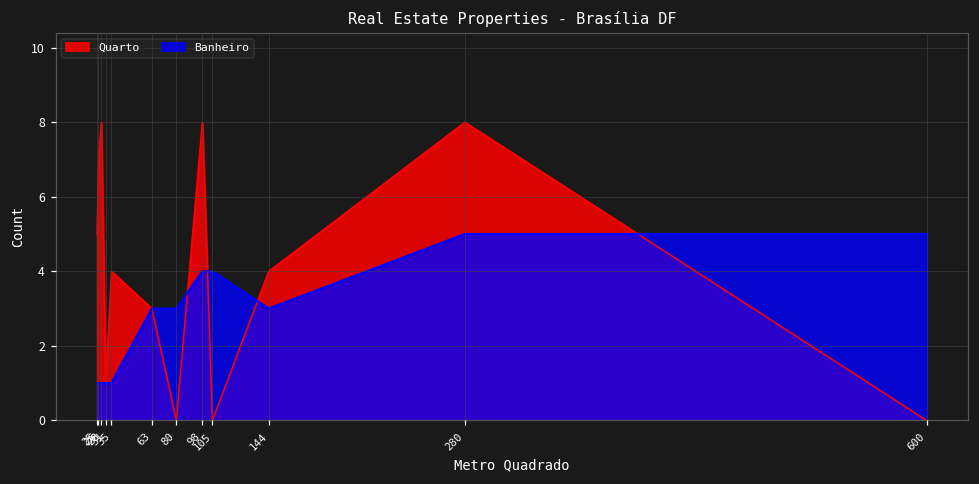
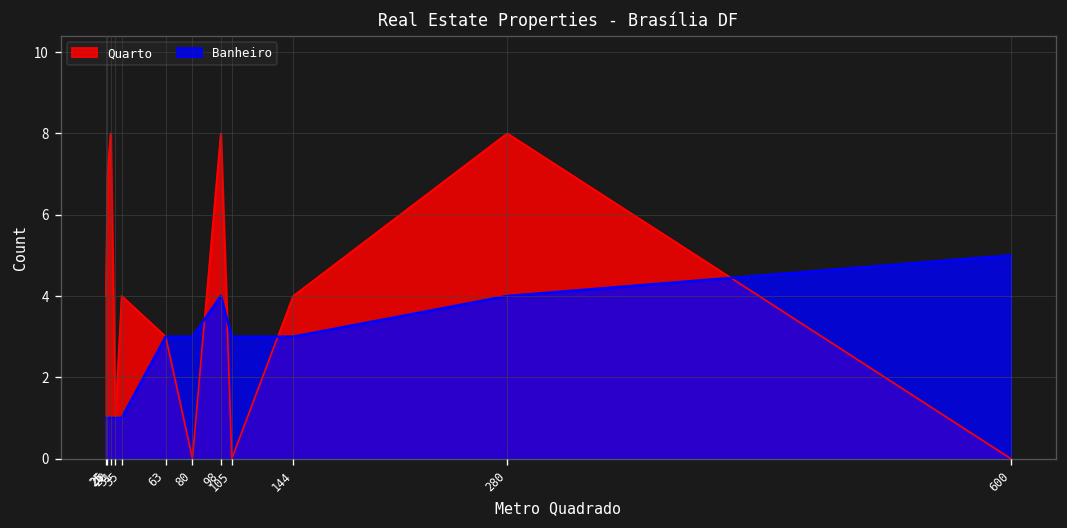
Quarto, 25: 5 -> 4
Banheiro, 105: 4 -> 3
Banheiro, 280: 5 -> 4
